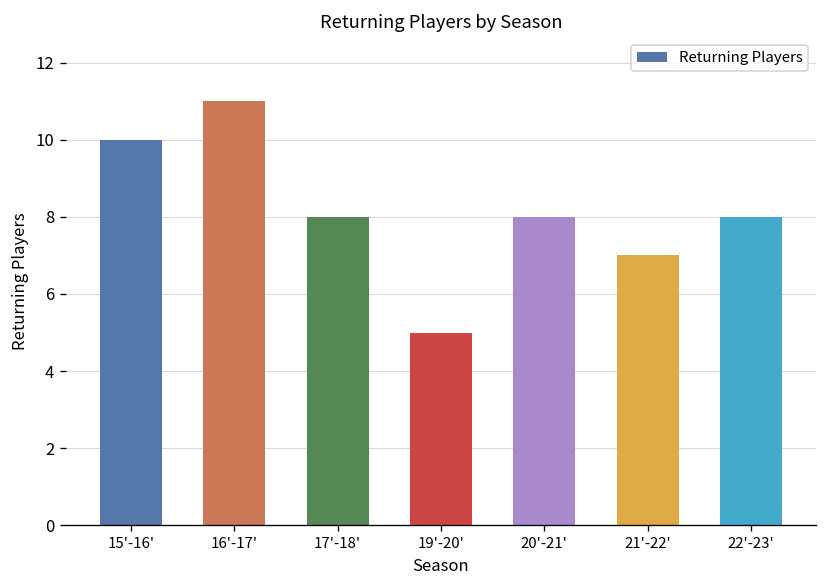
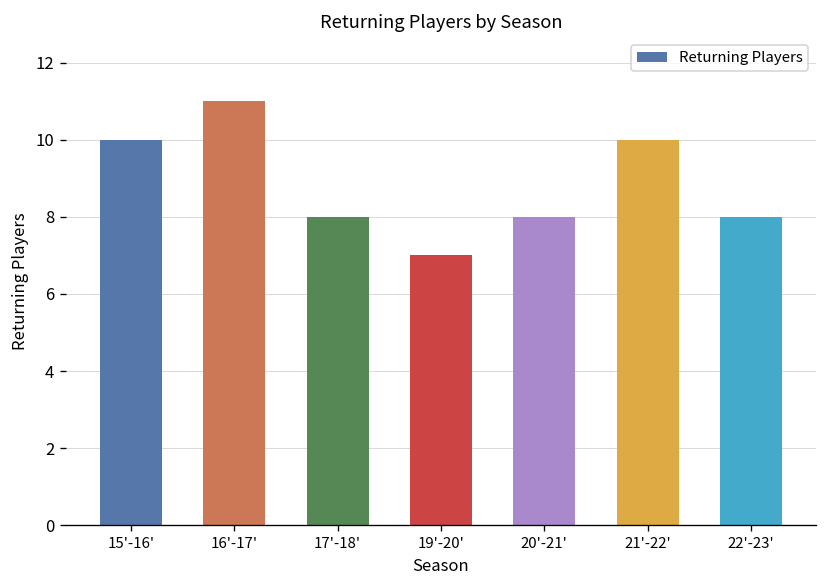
19'-20': 5 -> 7
21'-22': 7 -> 10
